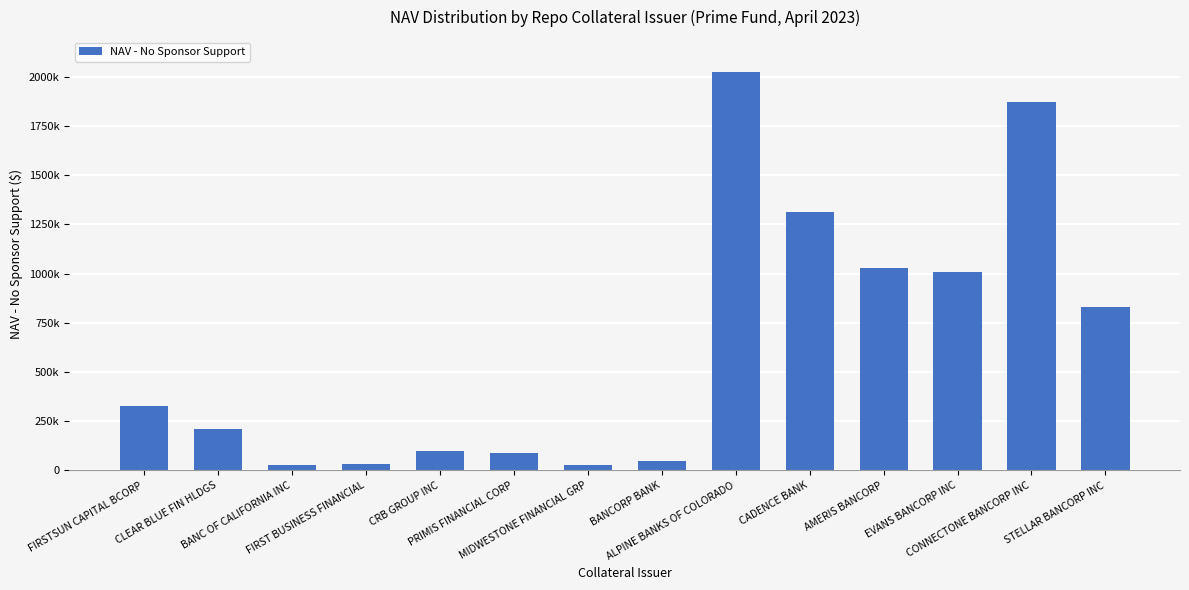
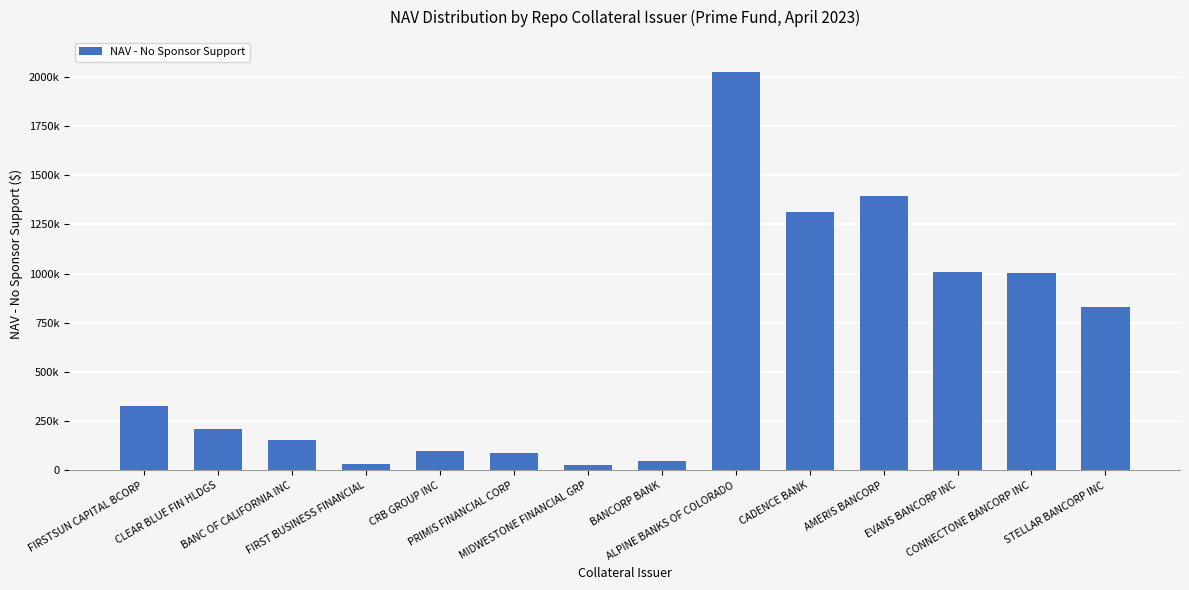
BANC OF CALIFORNIA INC: 30000 -> 150000
AMERIS BANCORP: 1030000 -> 1390000
CONNECTONE BANCORP INC: 1870000 -> 1000000
